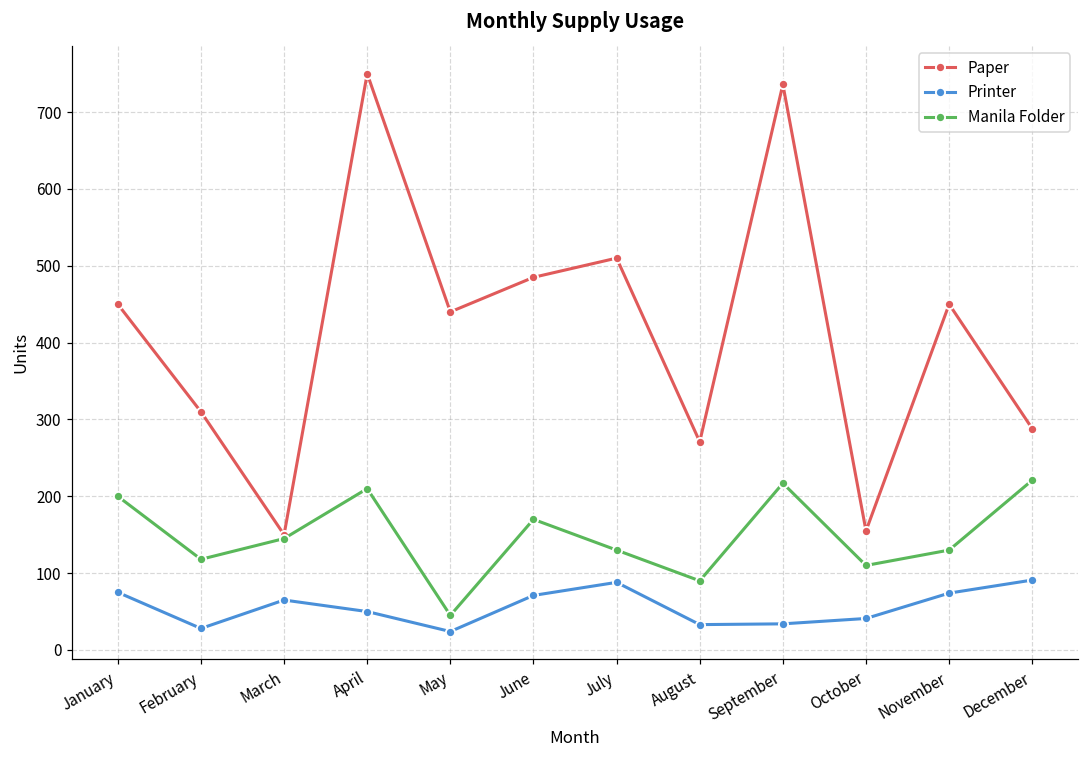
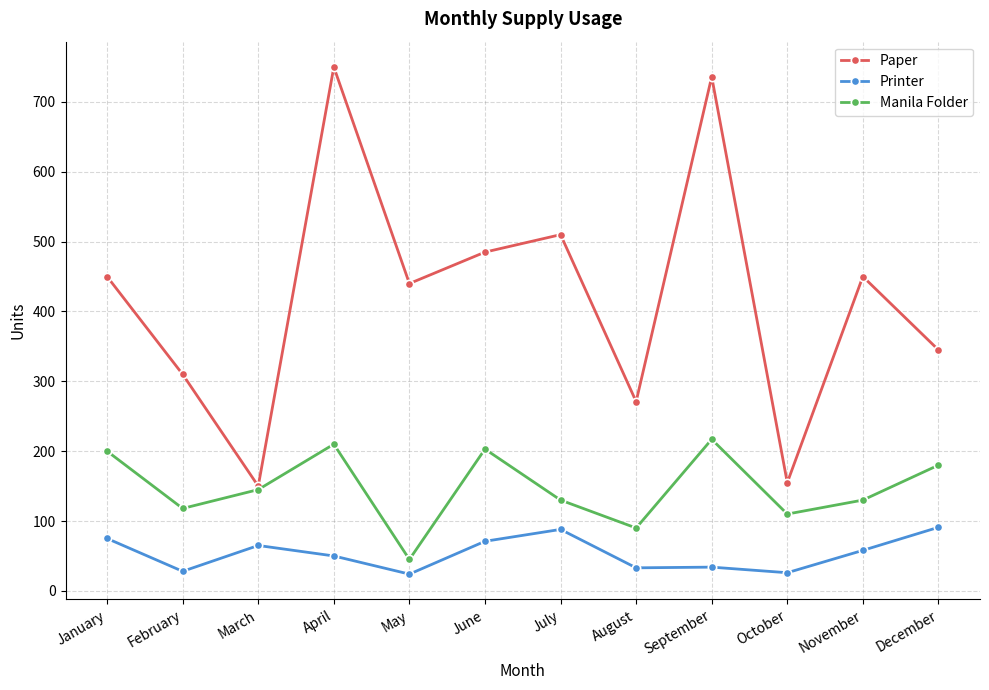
Manila Folder, June: 170 -> 200
Printer, October: 40 -> 30
Printer, November: 70 -> 60
Paper, December: 290 -> 350
Manila Folder, December: 220 -> 180
